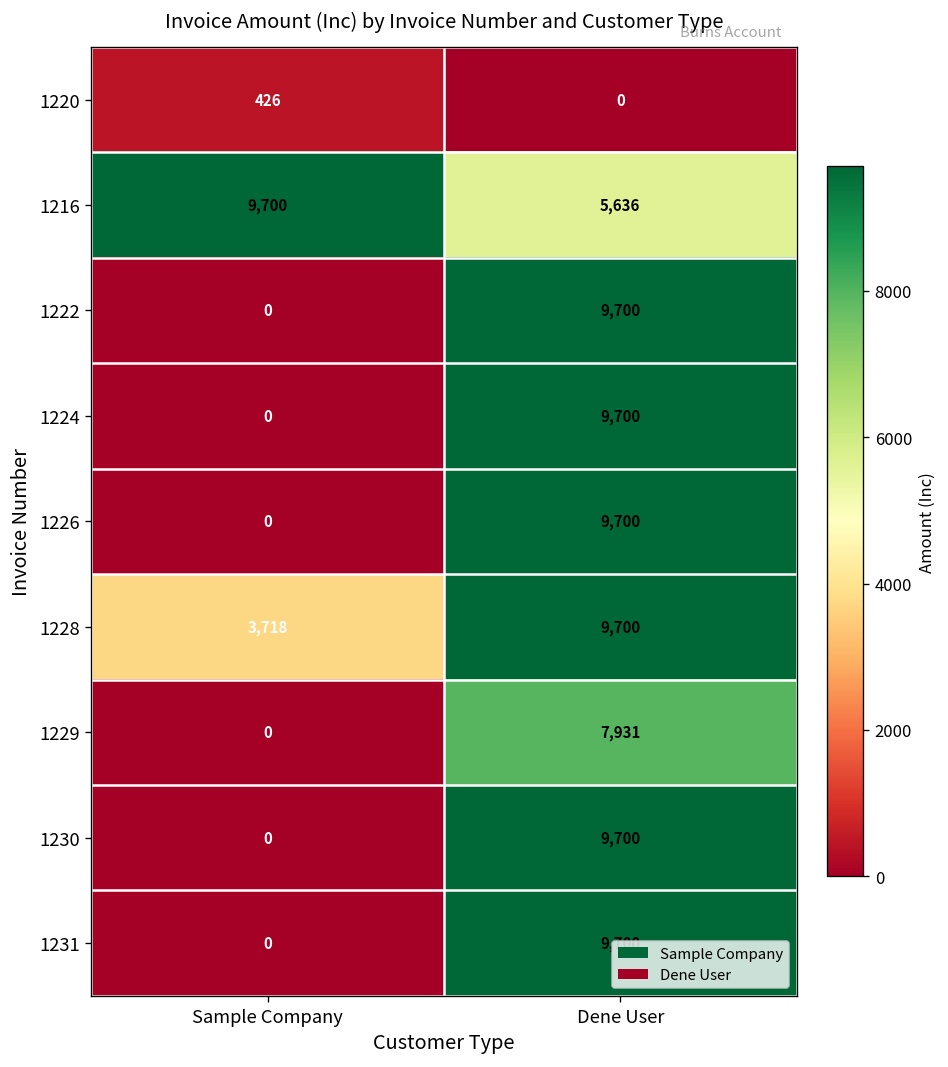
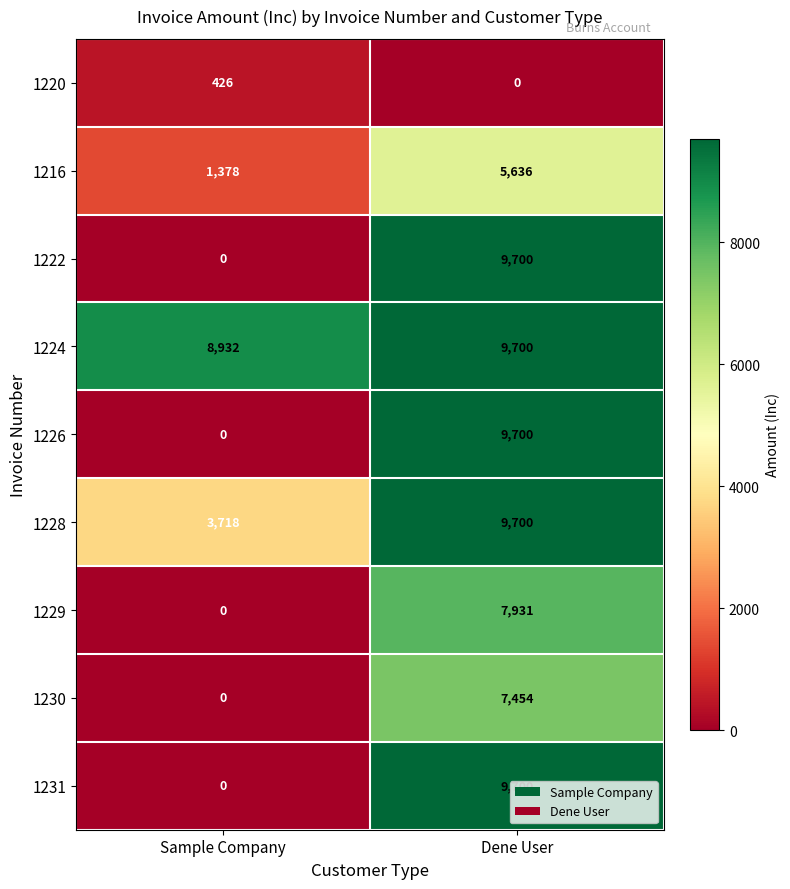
1216, Sample Company: 9,700 -> 1,378
1224, Sample Company: 0 -> 8,932
1230, Dene User: 9,700 -> 7,454
